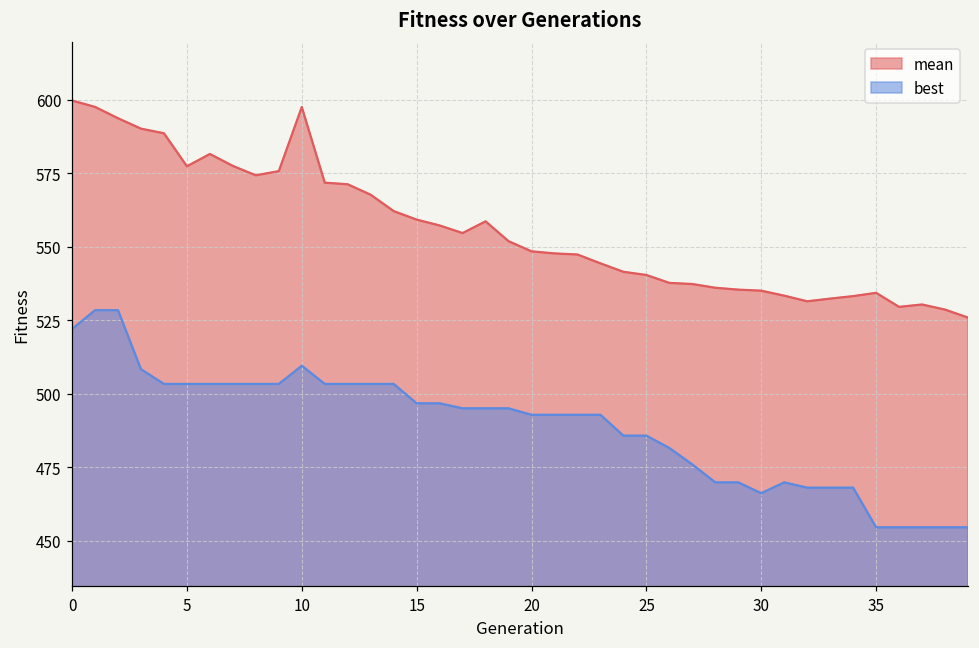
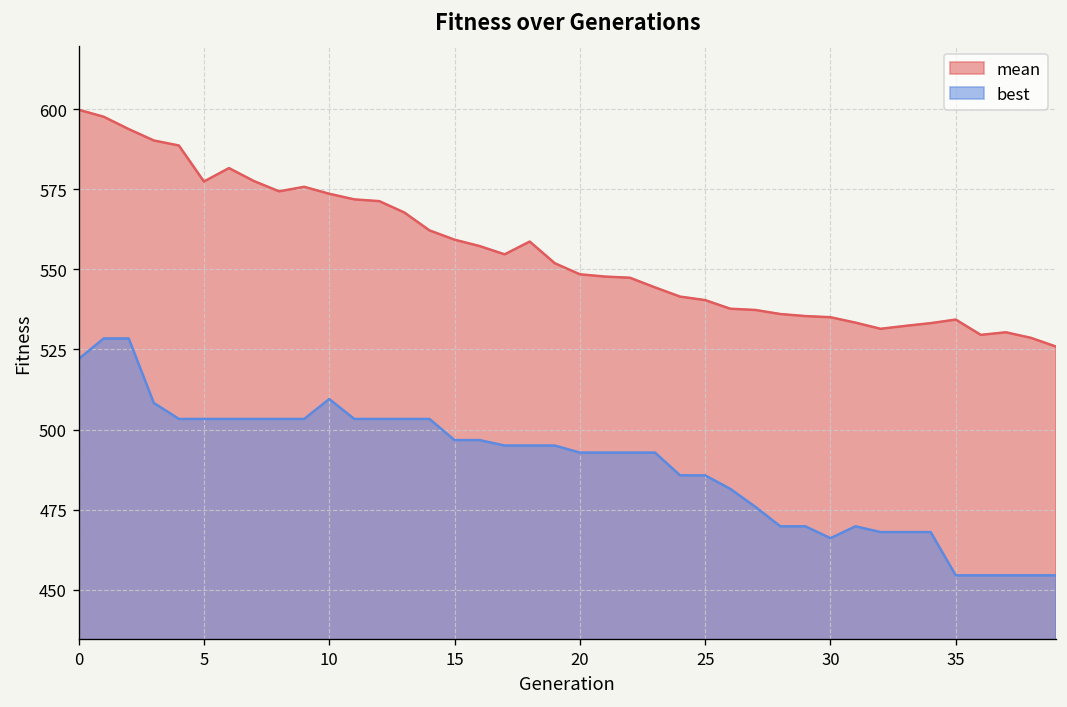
mean, 10: 598 -> 574
